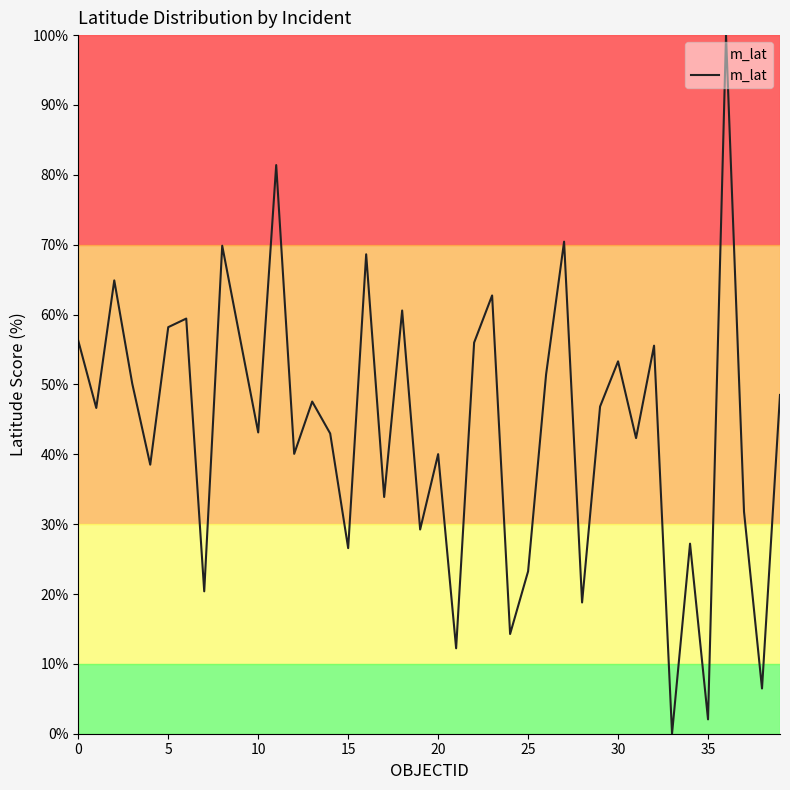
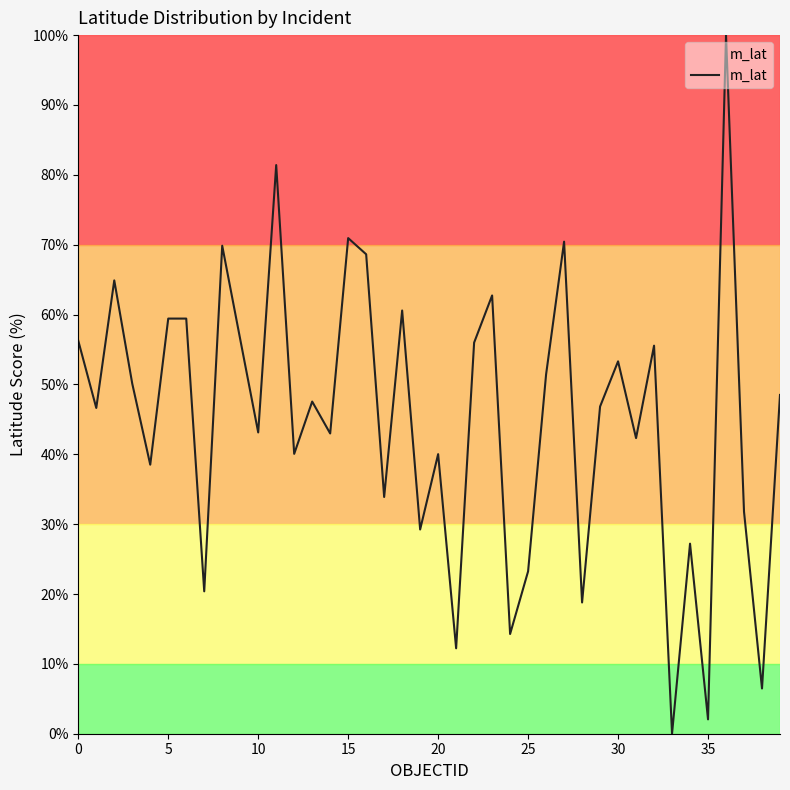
5: 58% -> 59%
15: 27% -> 71%
